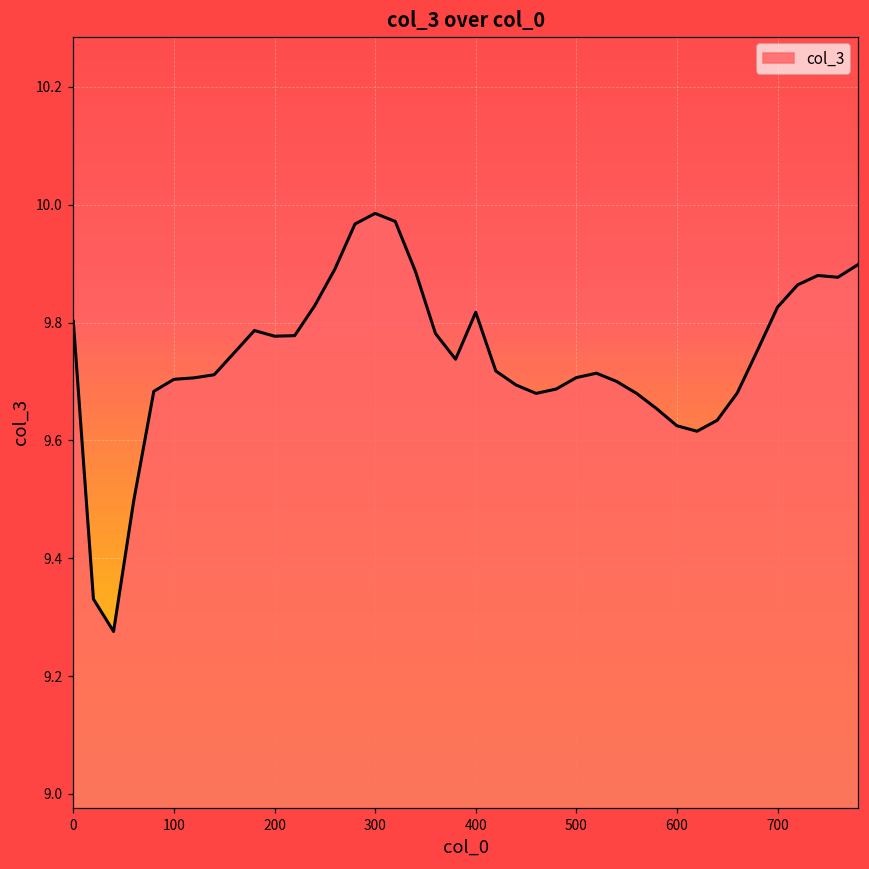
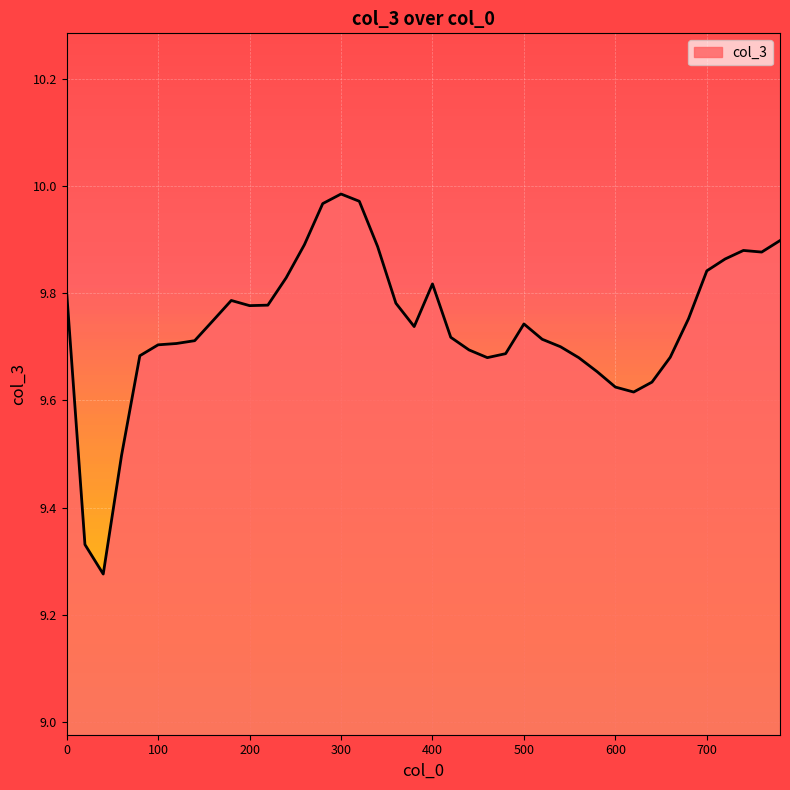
500: 9.71 -> 9.74
700: 9.83 -> 9.84
